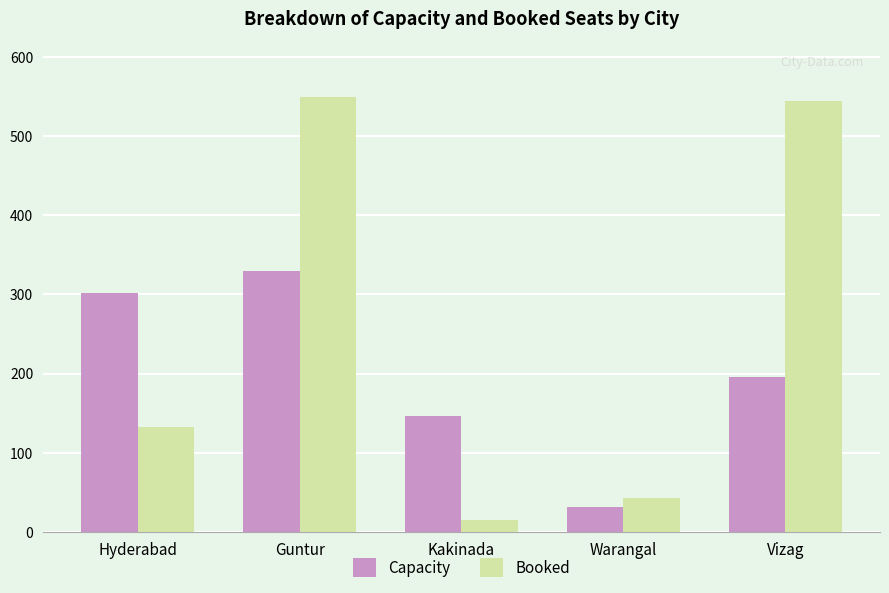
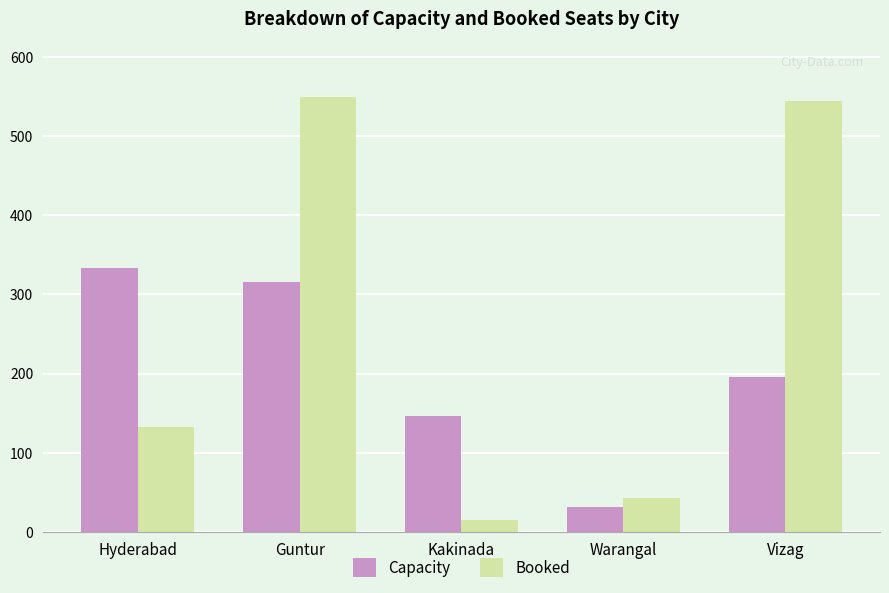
Capacity, Hyderabad: 300 -> 330
Capacity, Guntur: 330 -> 320
